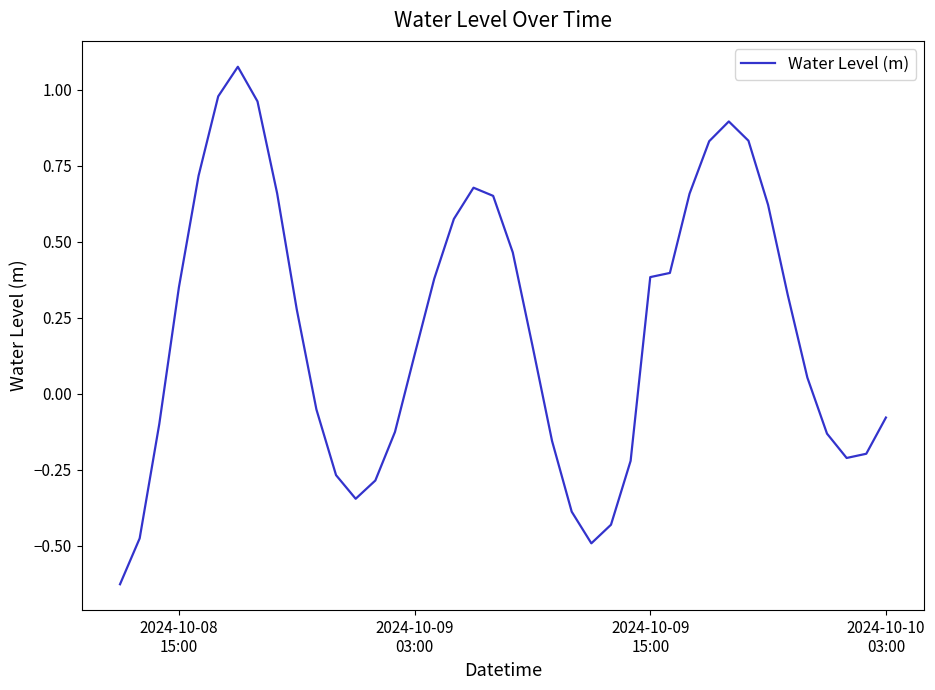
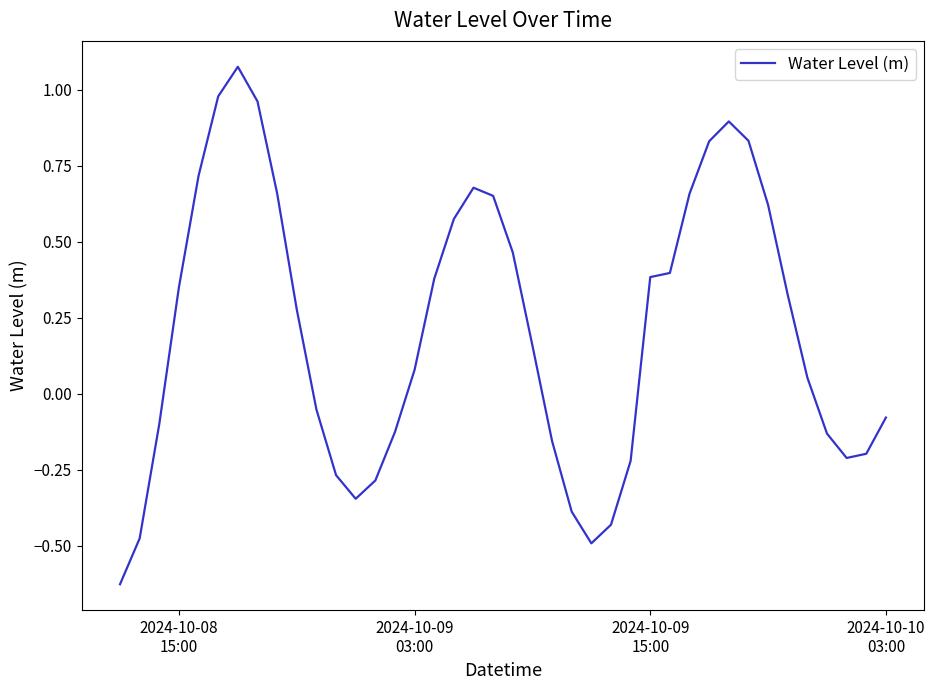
2024-10-09 03:00: 0.13 -> 0.08
